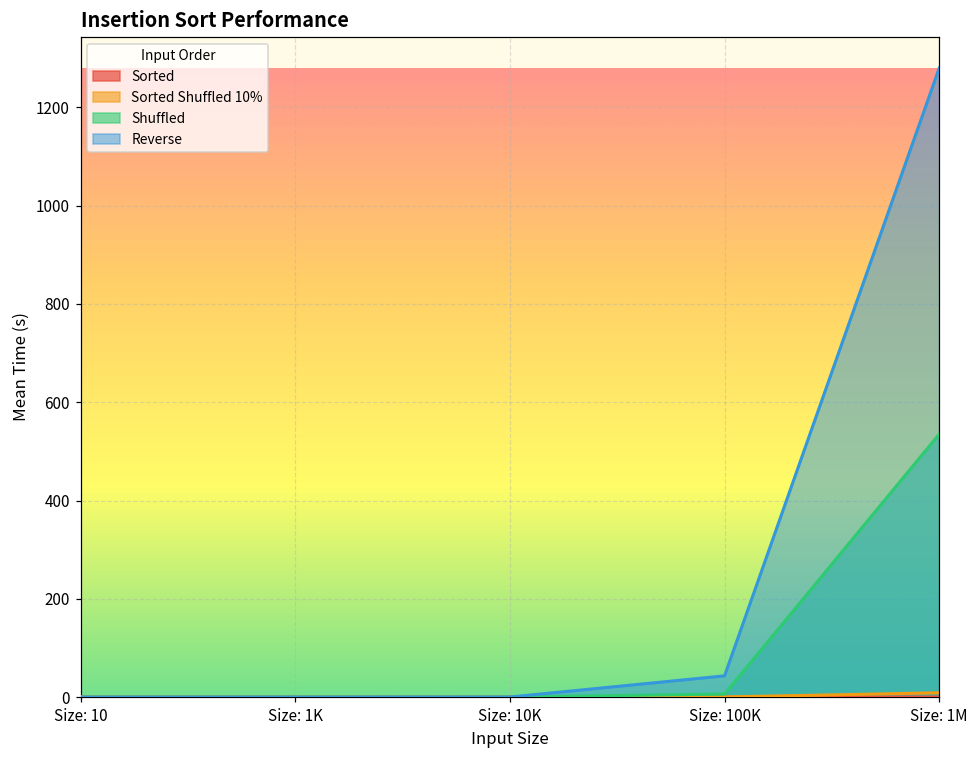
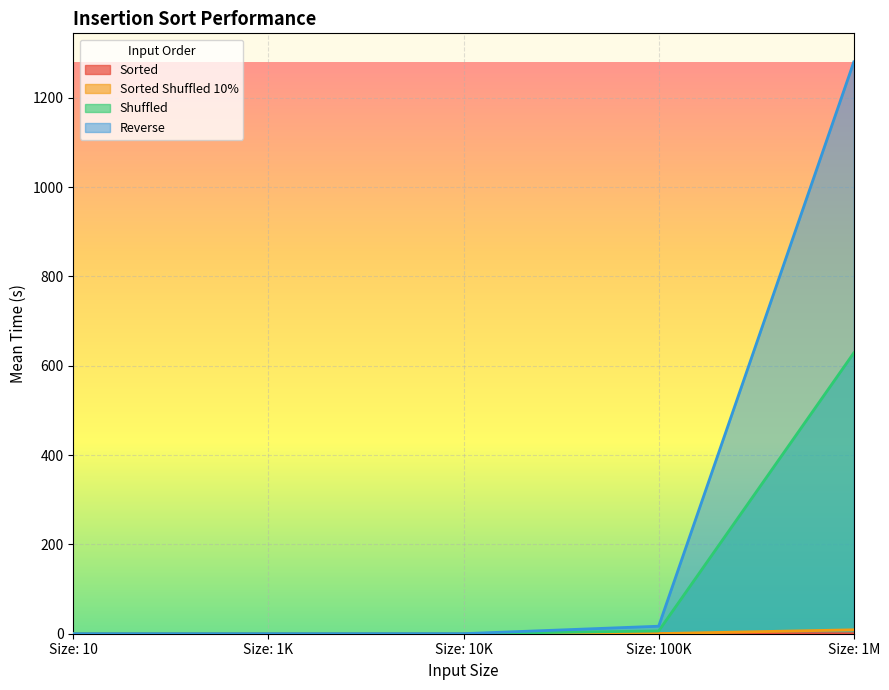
Reverse, Size: 100K: 40 -> 20
Shuffled, Size: 1M: 540 -> 630
